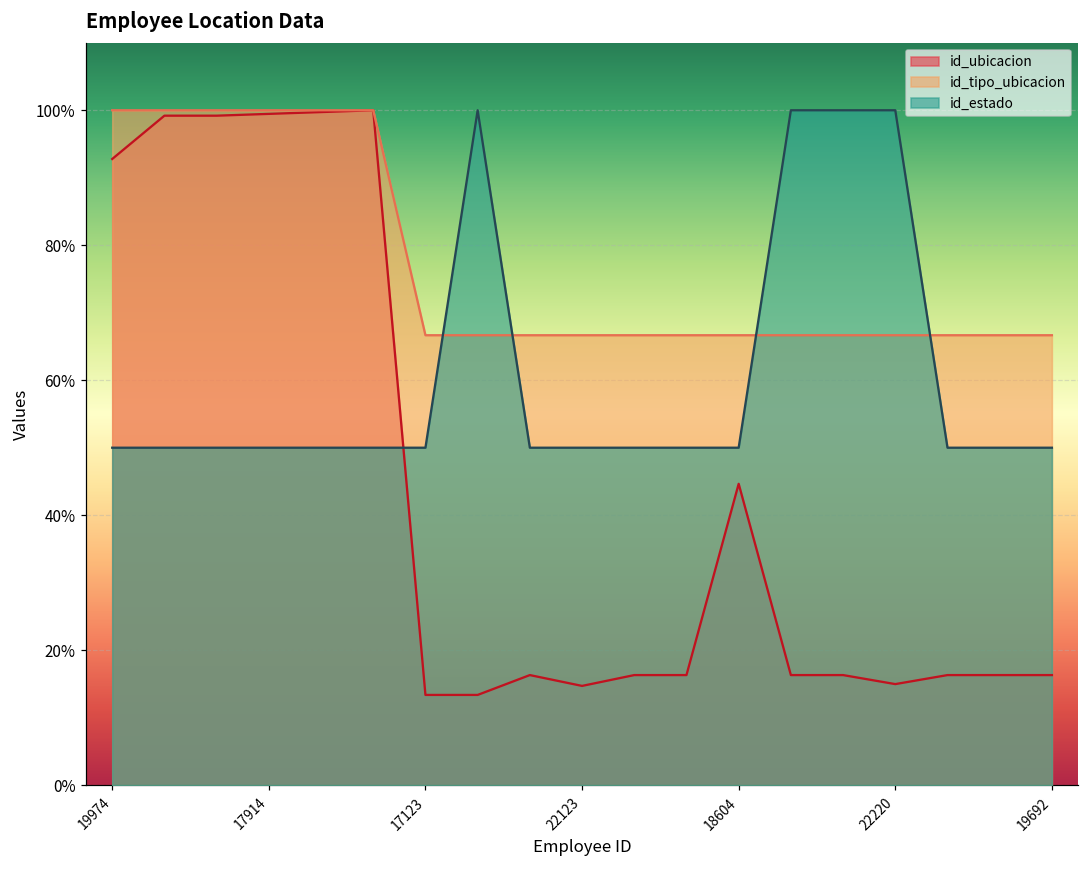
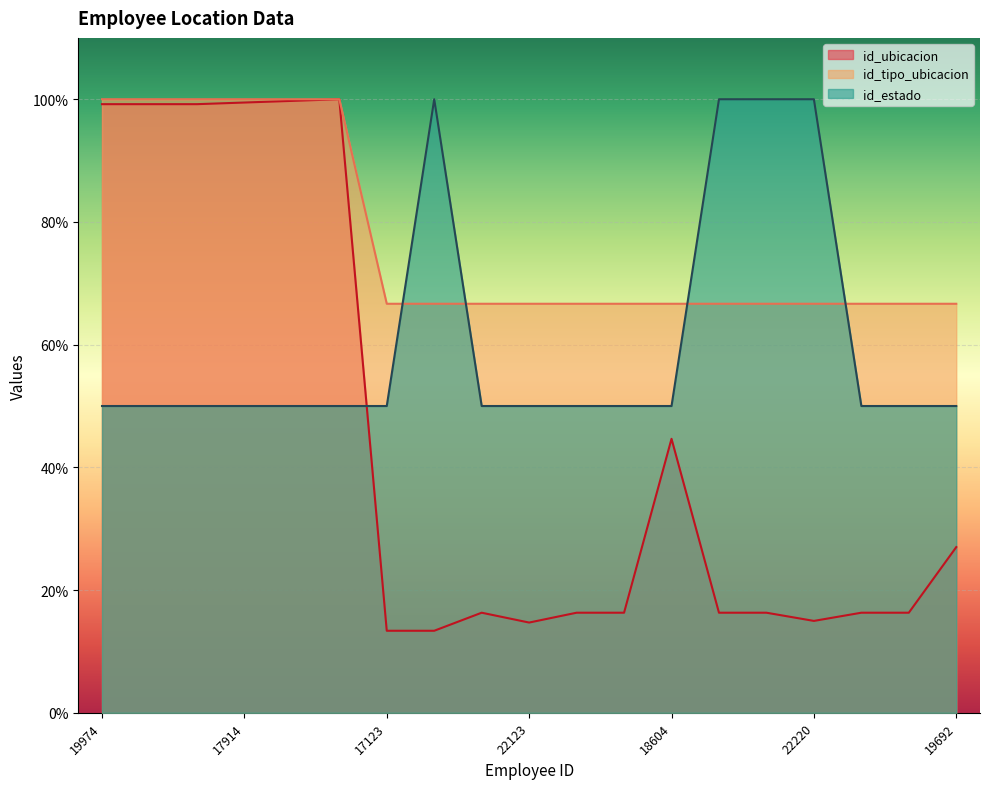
id_ubicacion, 19974: 93% -> 99%
id_ubicacion, 19692: 16% -> 27%
